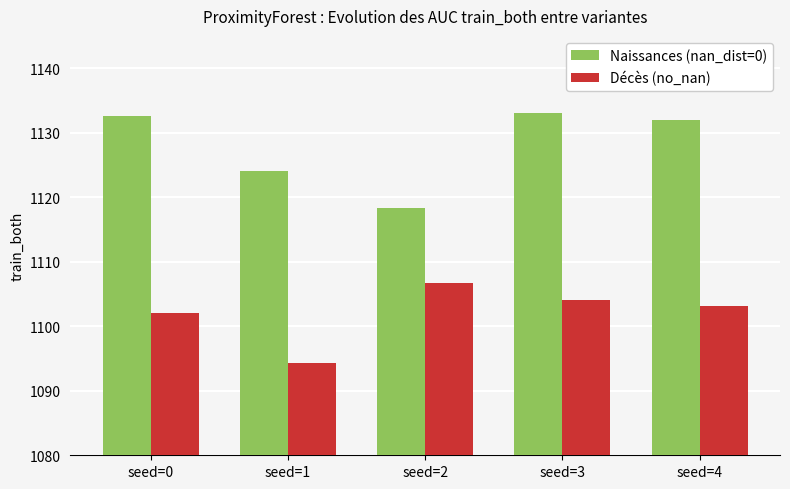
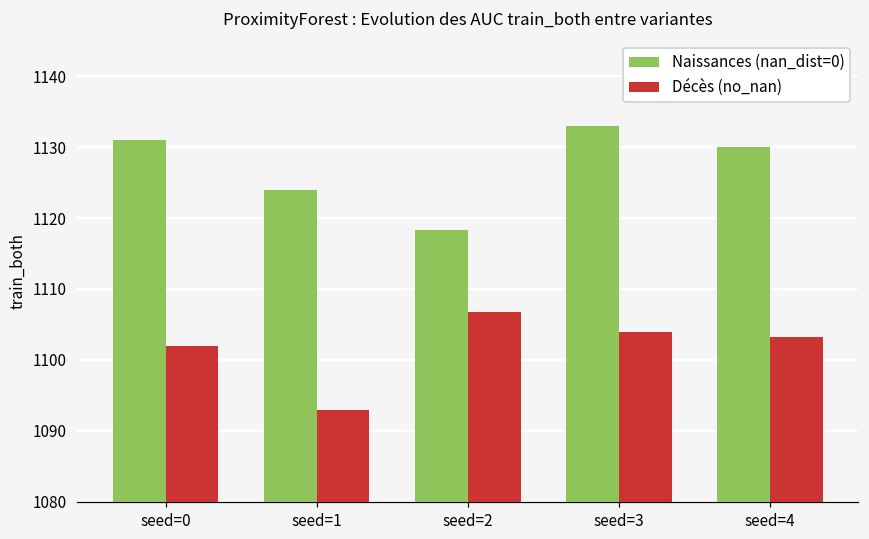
Naissances (nan_dist=0), seed=0: 1133 -> 1131
Décès (no_nan), seed=1: 1094 -> 1093
Naissances (nan_dist=0), seed=4: 1132 -> 1130
